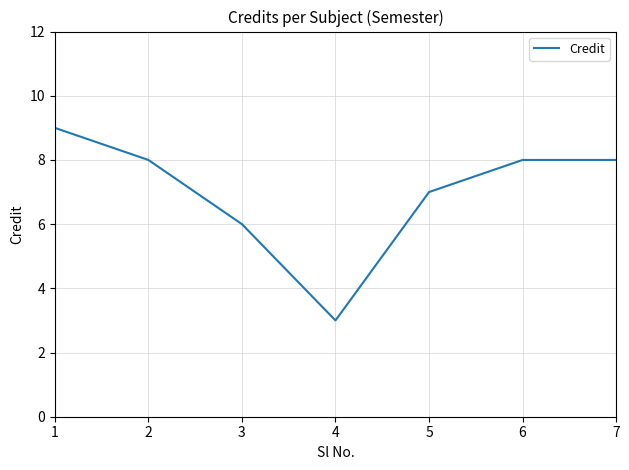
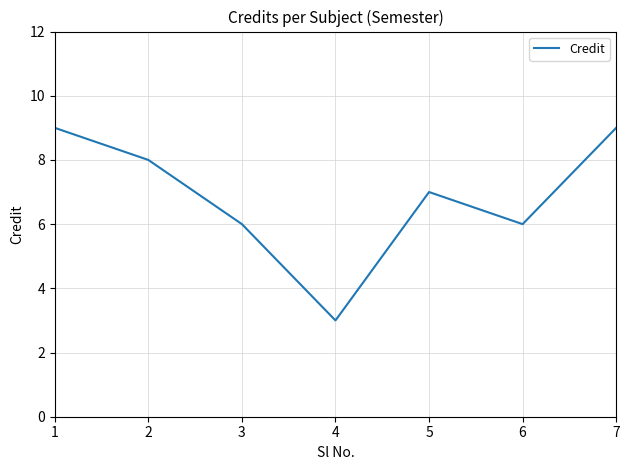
6: 8 -> 6
7: 8 -> 9
